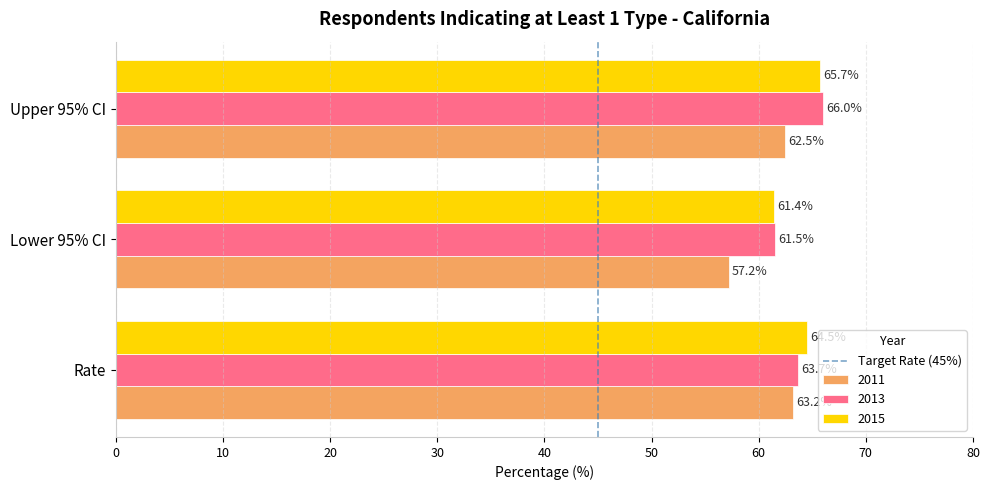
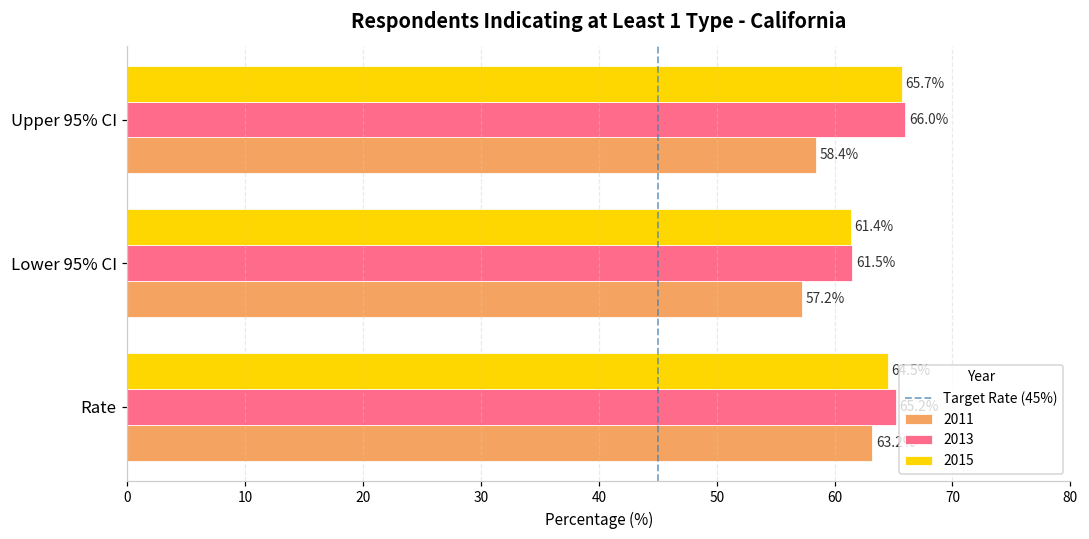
2011, Upper 95% CI: 62.5% -> 58.4%
2013, Rate: 63.7 -> 65.2
